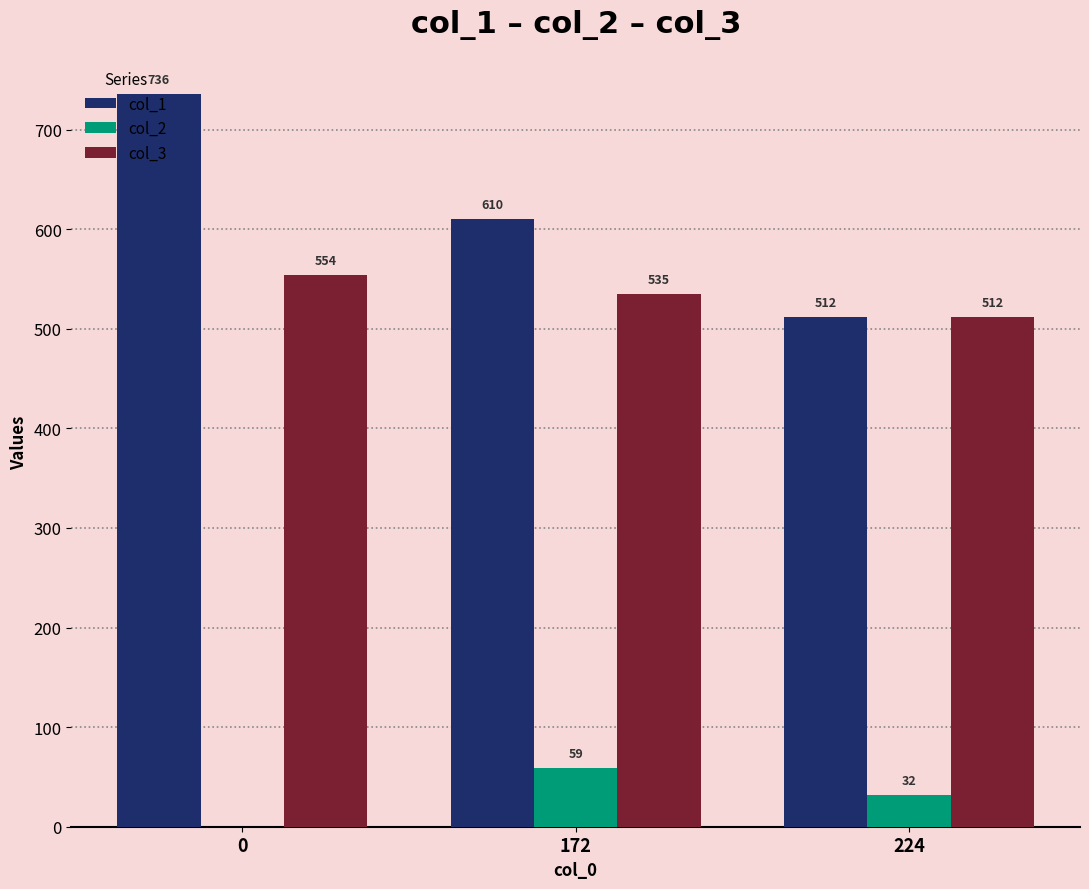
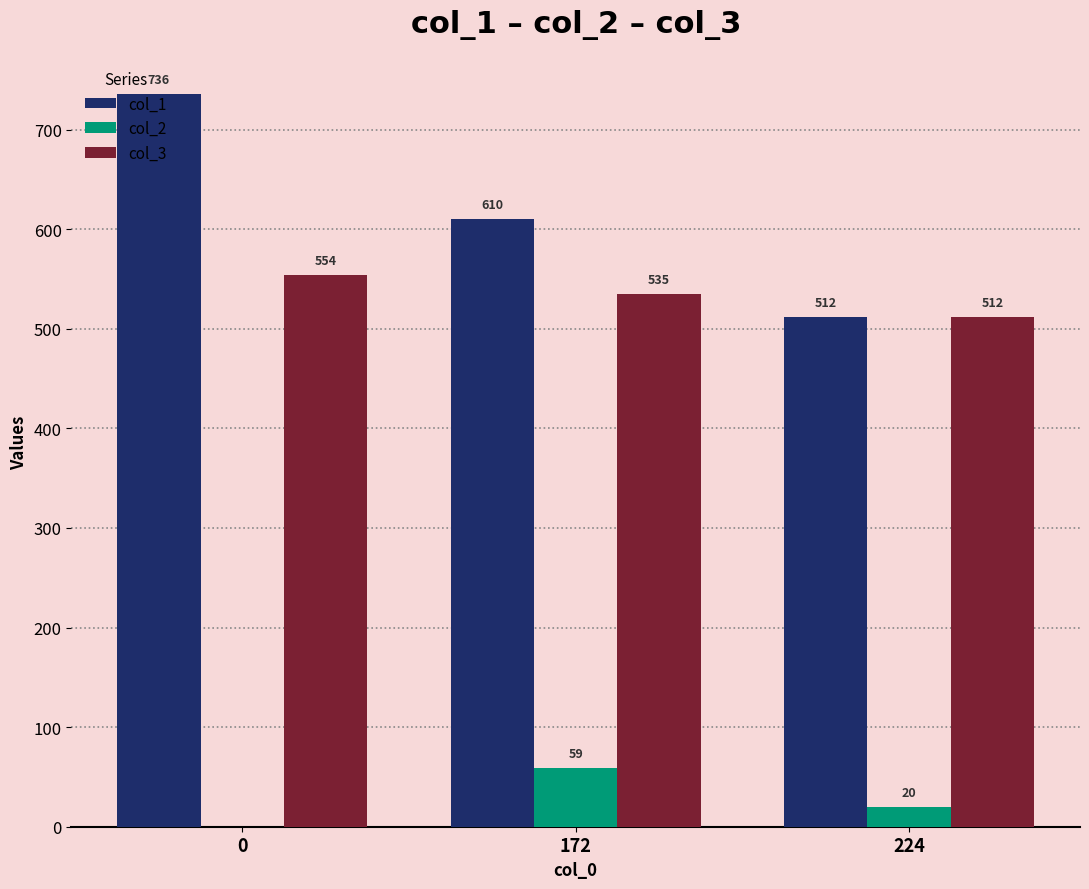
col_2, 224: 32 -> 20
